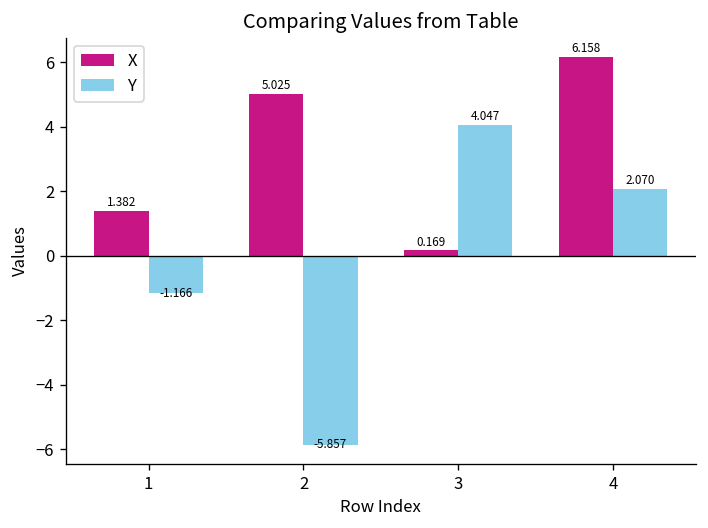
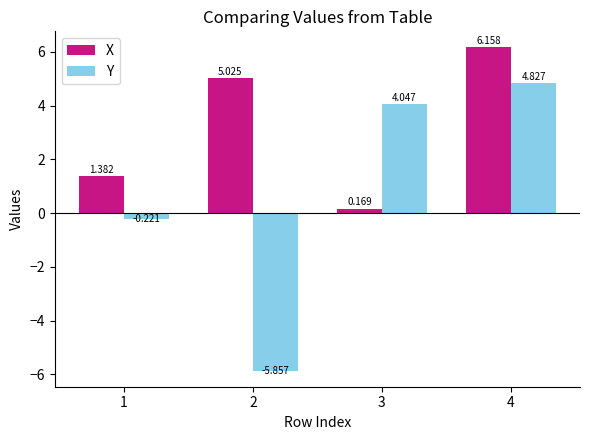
Y, 1: -1.166 -> -0.221
Y, 4: 2.070 -> 4.827
